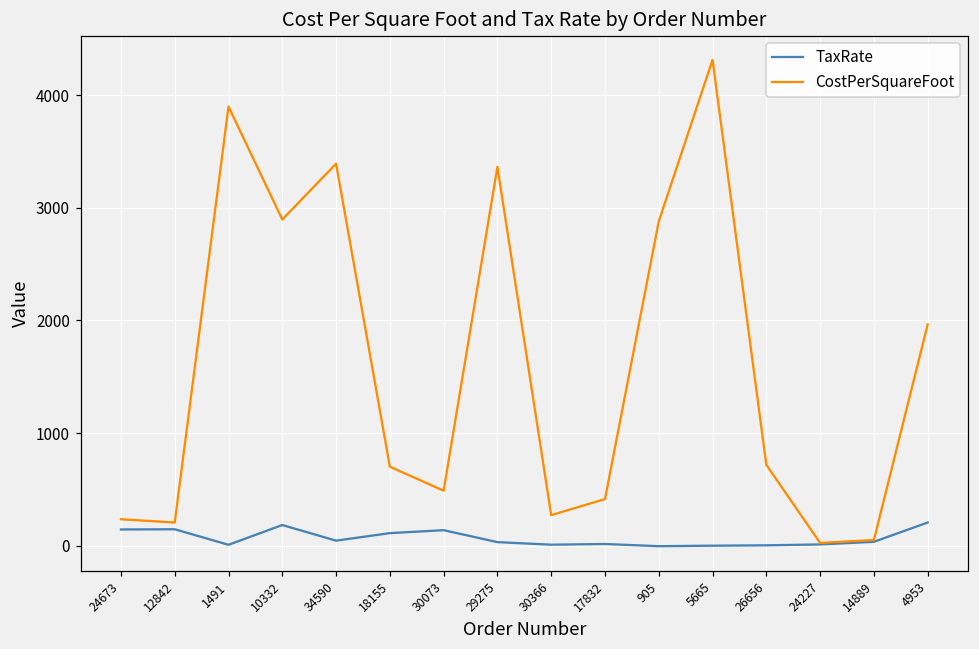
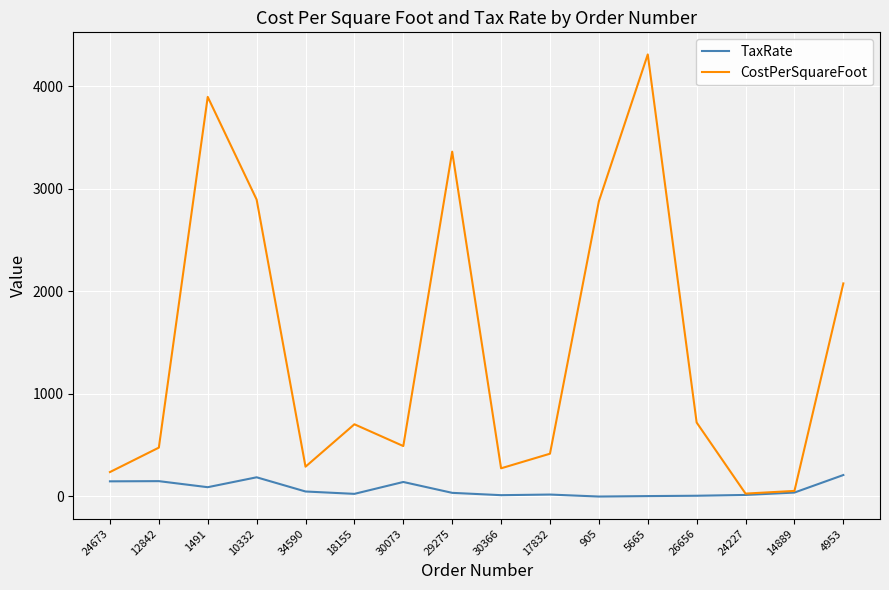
CostPerSquareFoot, 12842: 210 -> 470
TaxRate, 1491: 10 -> 90
CostPerSquareFoot, 34590: 3390 -> 290
TaxRate, 18155: 110 -> 20
CostPerSquareFoot, 4953: 1960 -> 2080
